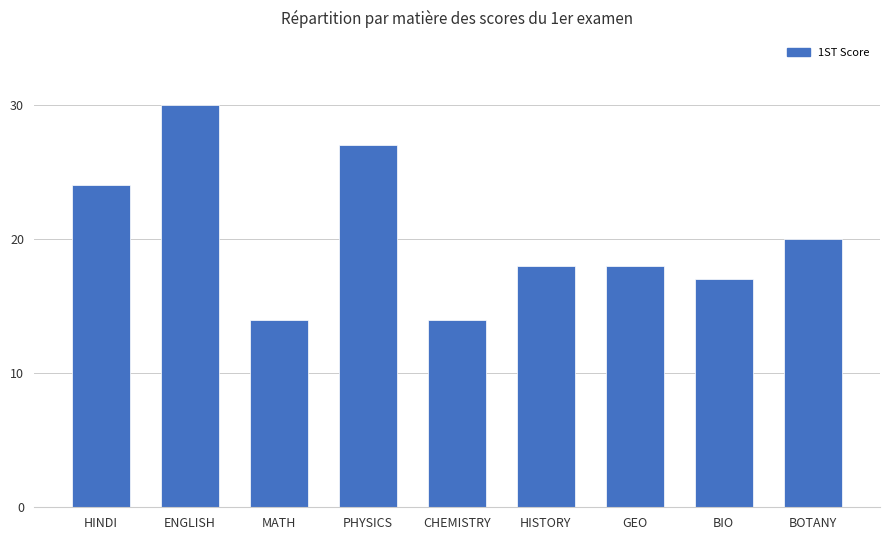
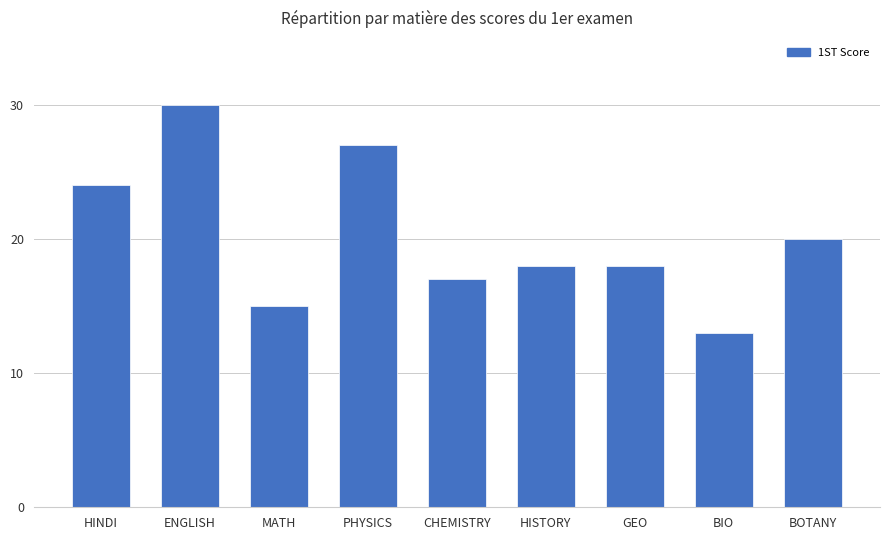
MATH: 14 -> 15
CHEMISTRY: 14 -> 17
BIO: 17 -> 13
